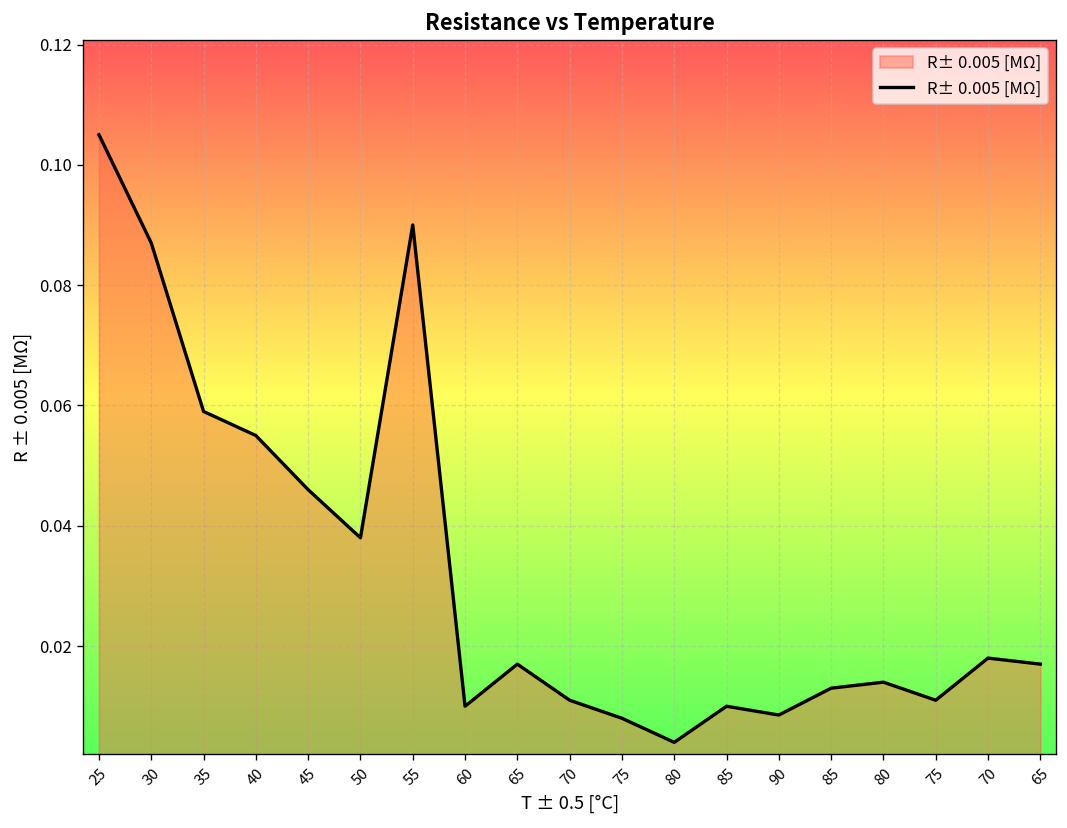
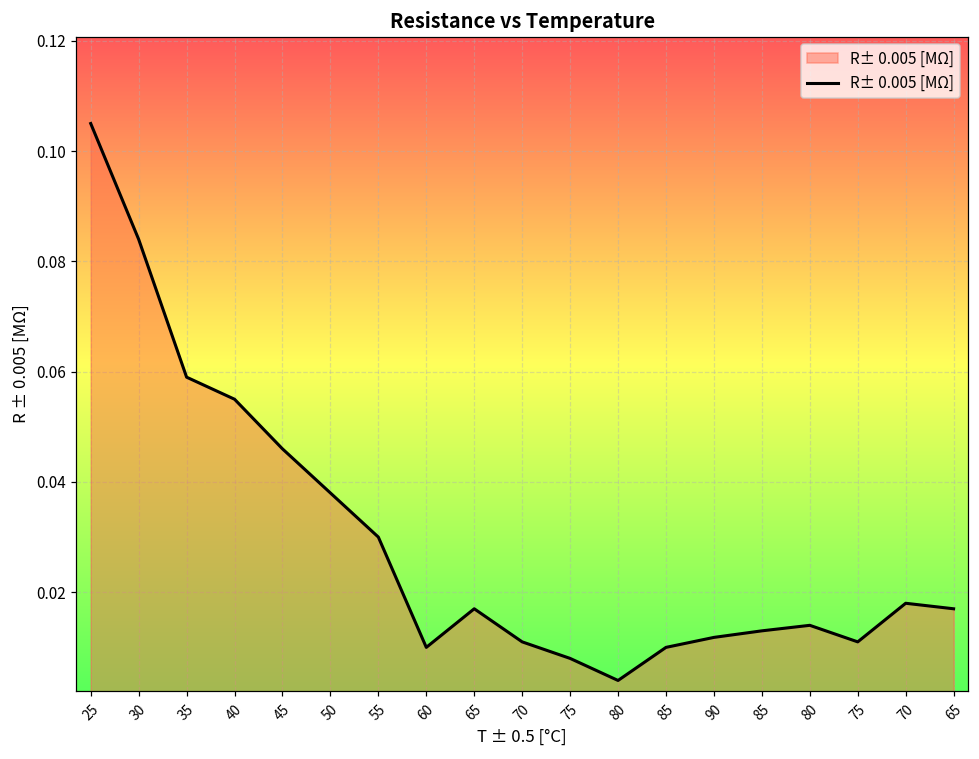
30: 0.087 -> 0.084
55: 0.09 -> 0.03
90: 0.009 -> 0.012
